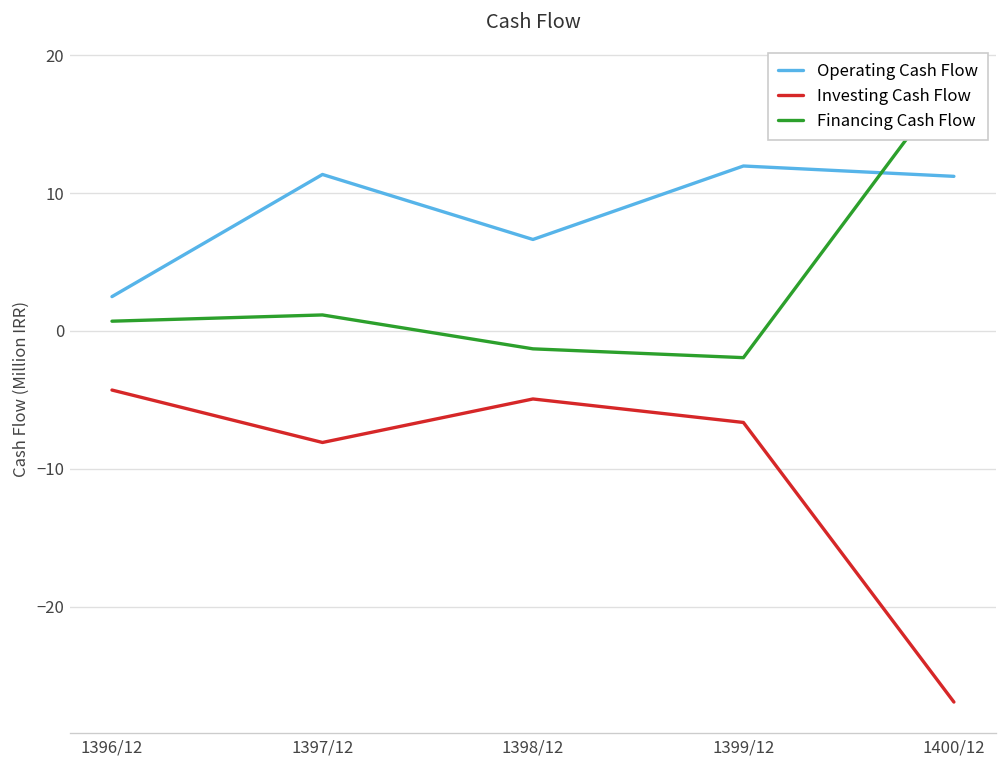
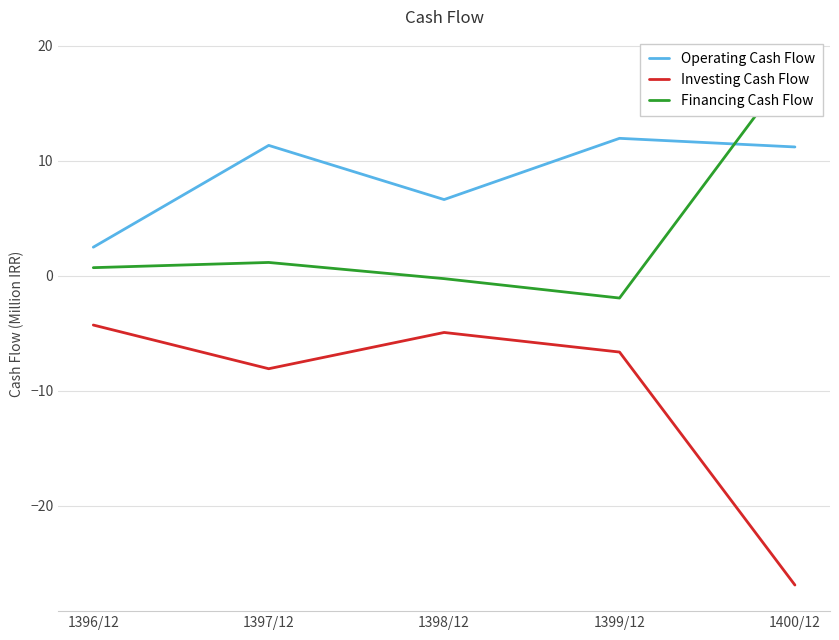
Financing Cash Flow, 1398/12: -1.3 -> -0.2
